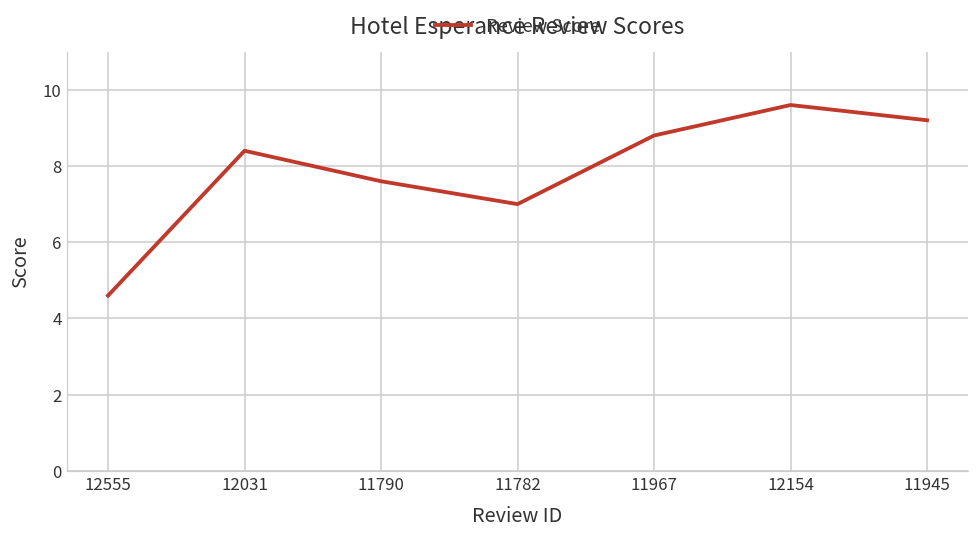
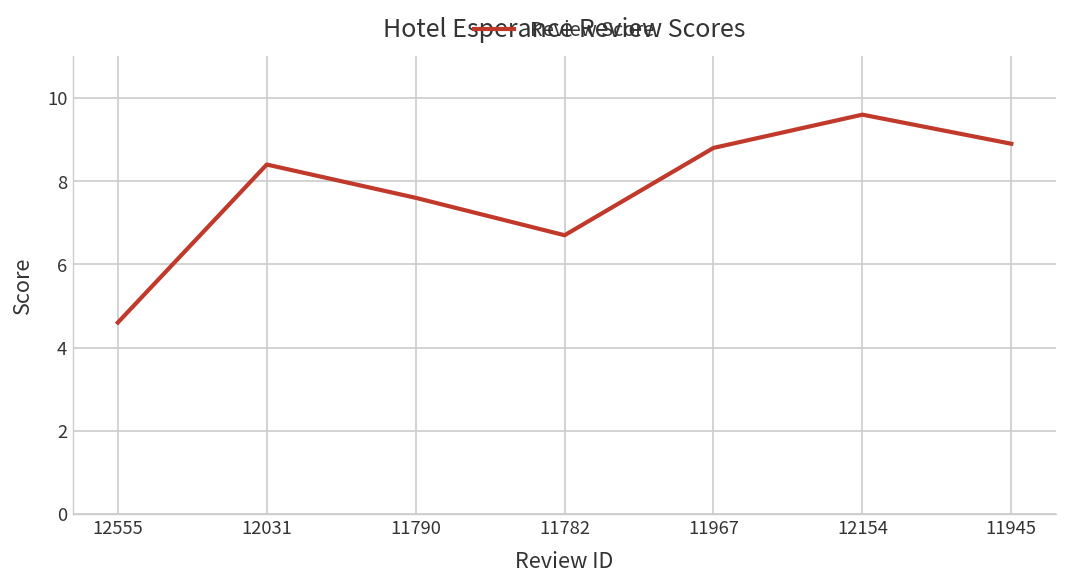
11782: 7.0 -> 6.7
11945: 9.2 -> 8.9
